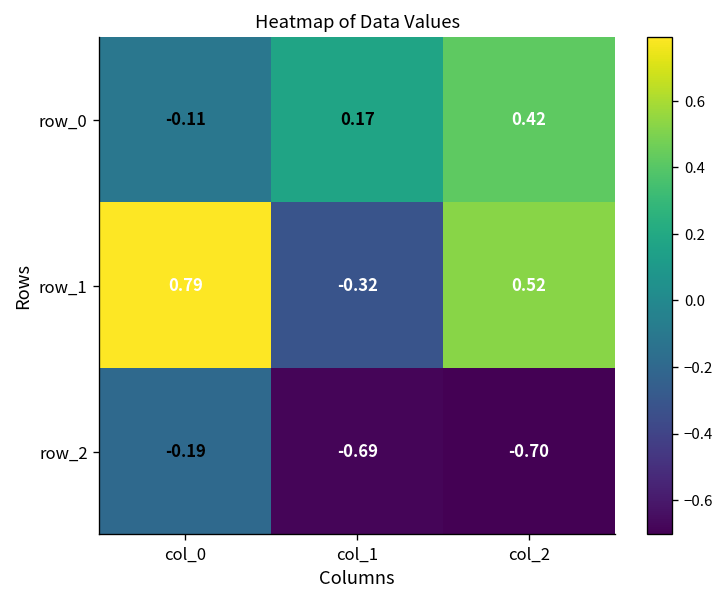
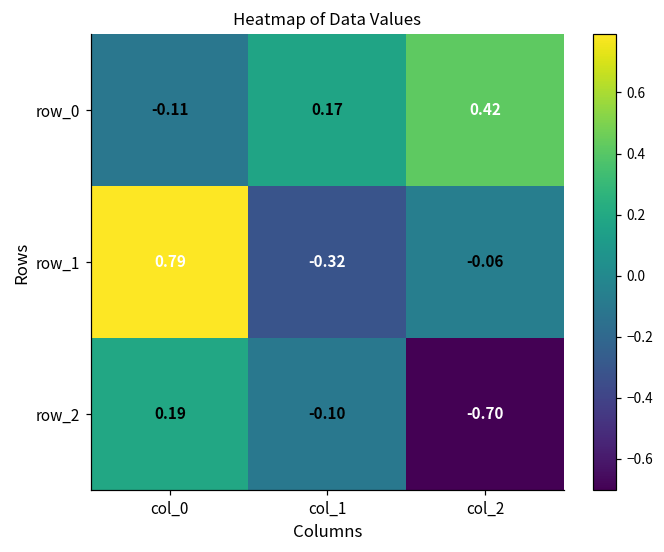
row_1, col_2: 0.52 -> -0.06
row_2, col_0: -0.19 -> 0.19
row_2, col_1: -0.69 -> -0.10
